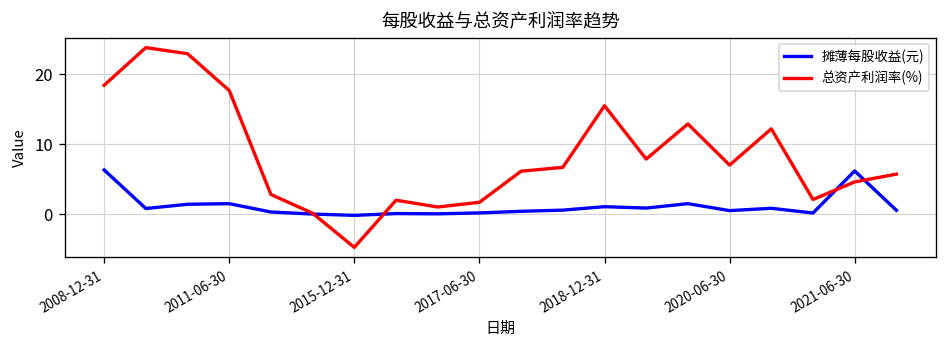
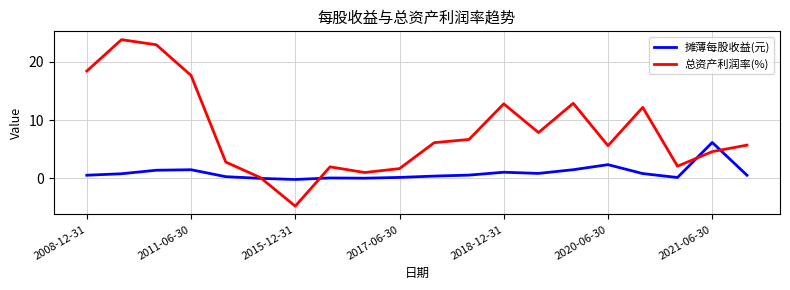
摊薄每股收益(元), 2008-12-31: 6 -> 1
总资产利润率(%), 2018-12-31: 15 -> 13
摊薄每股收益(元), 2020-06-30: 1 -> 2
总资产利润率(%), 2020-06-30: 7 -> 6
